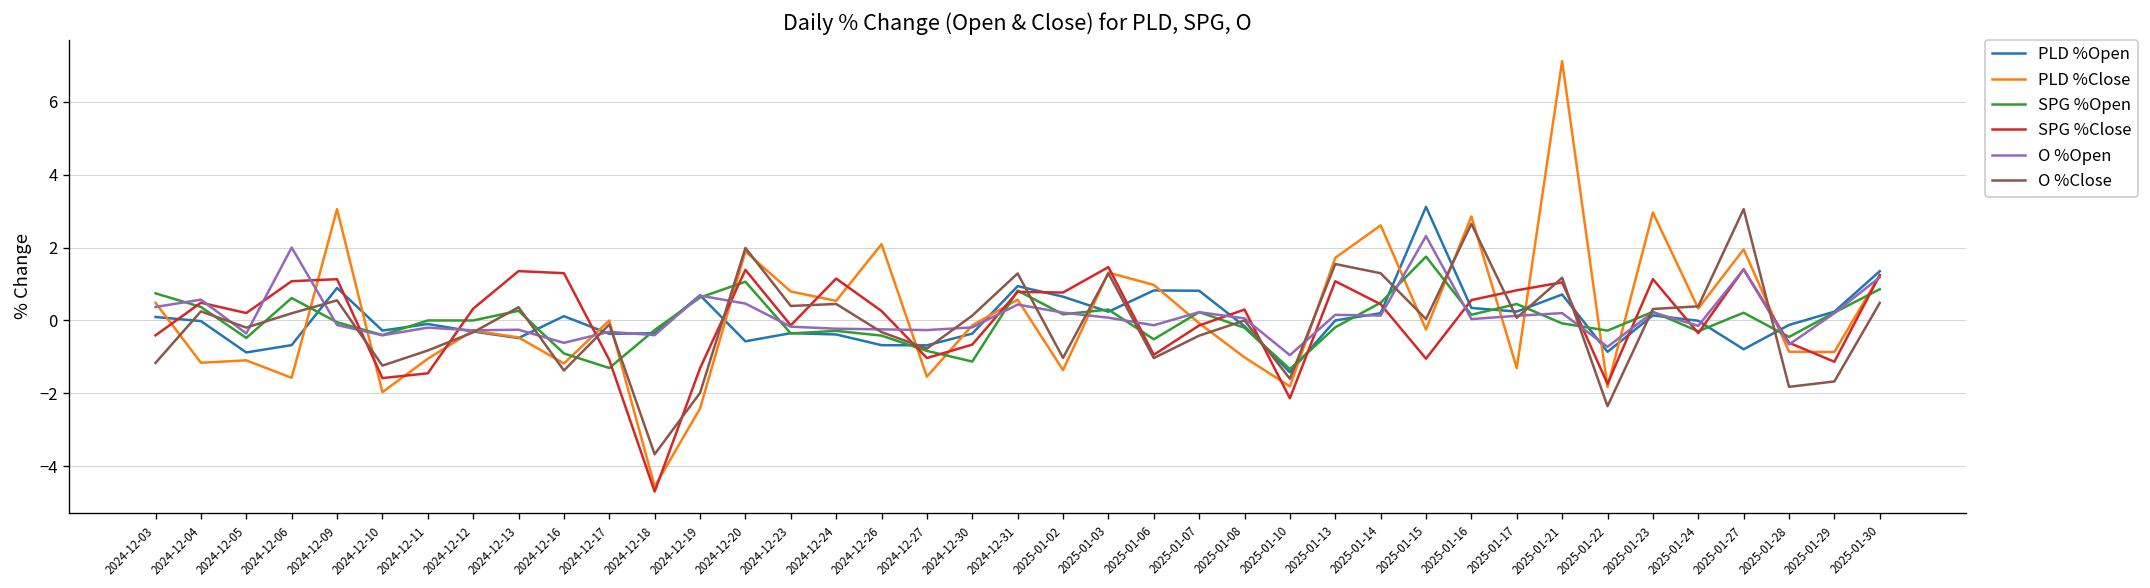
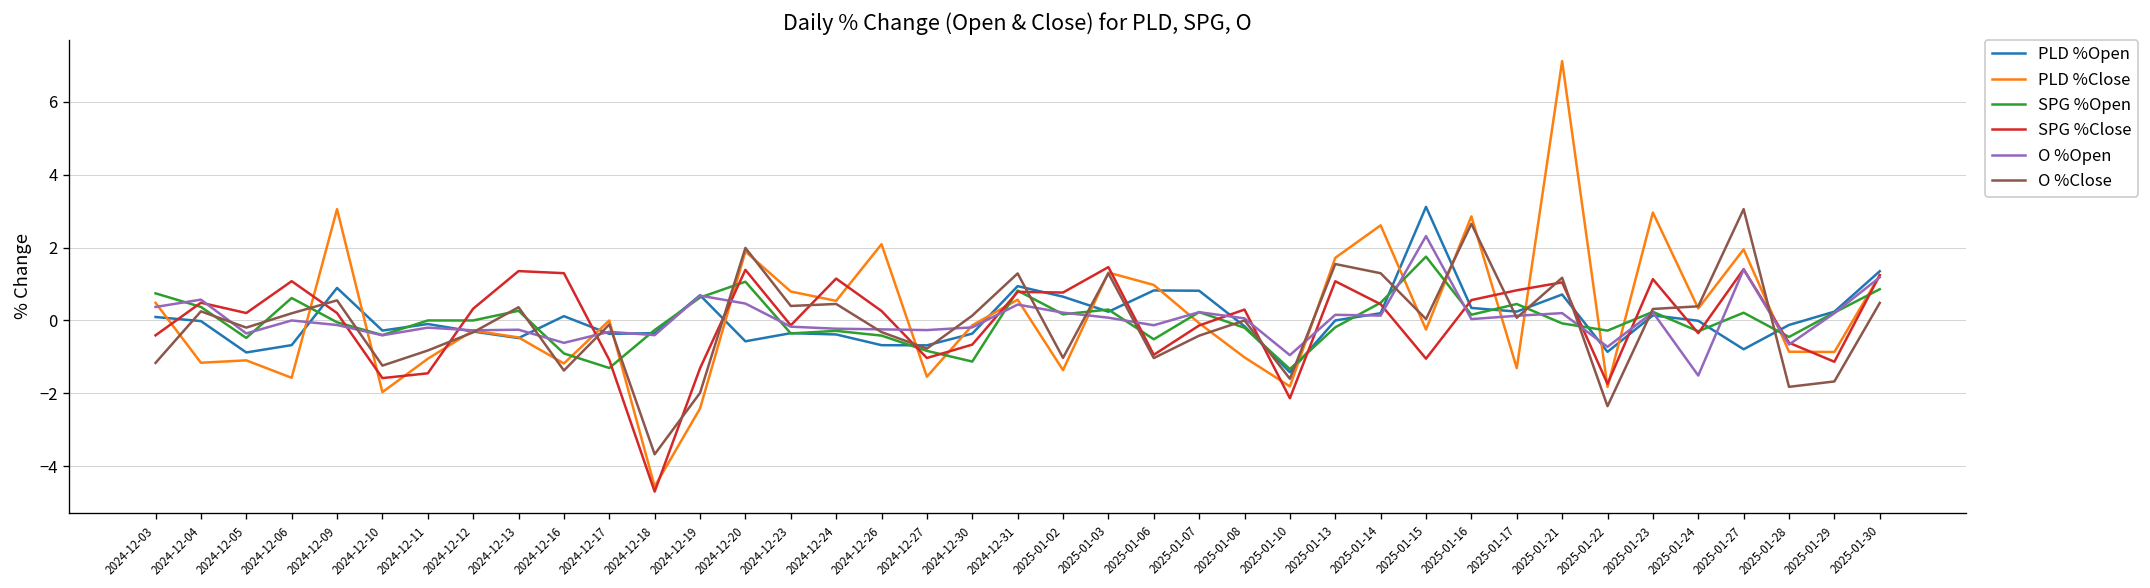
O %Open, 2024-12-06: 2 -> 0
SPG %Close, 2024-12-09: 1.1 -> 0.2
O %Open, 2025-01-24: -0.1 -> -1.5
